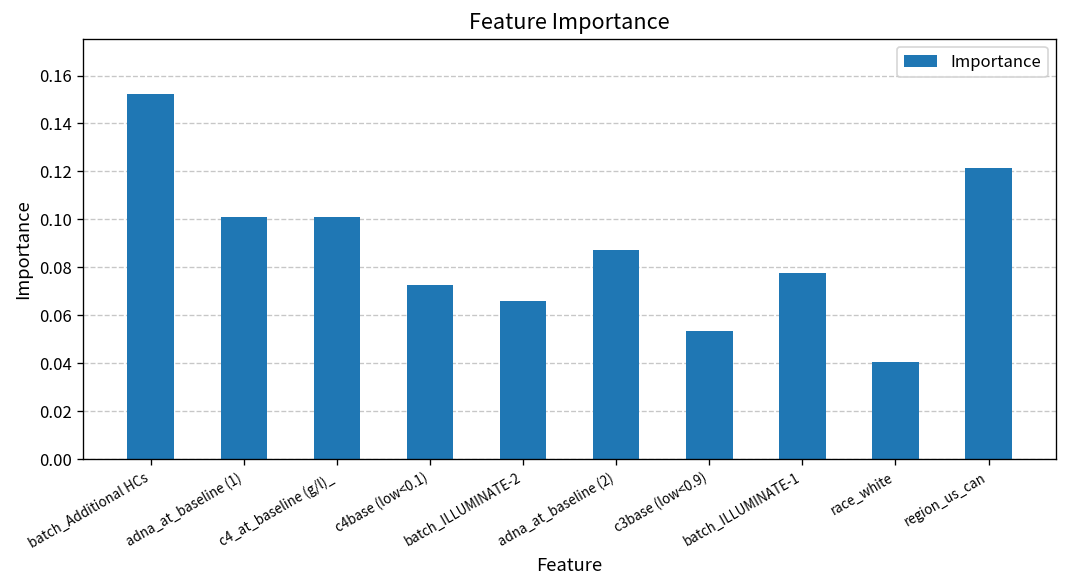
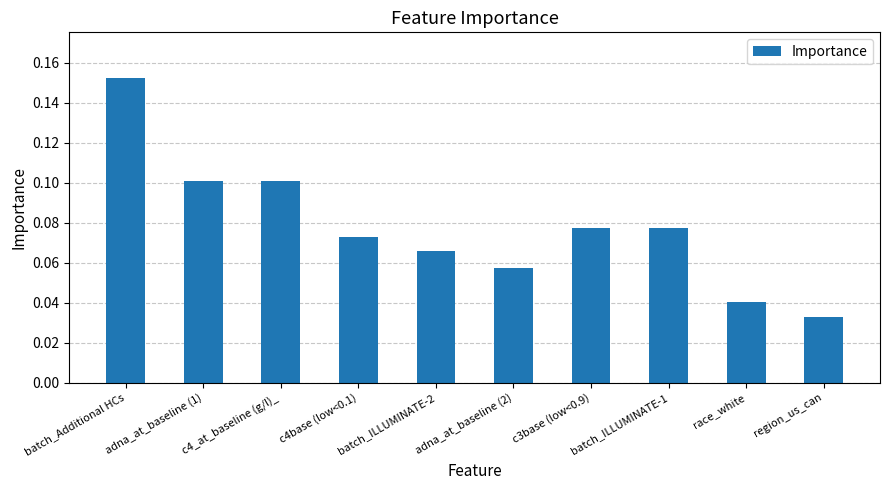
adna_at_baseline (2): 0.087 -> 0.057
c3base (low<0.9): 0.054 -> 0.077
region_us_can: 0.121 -> 0.033
